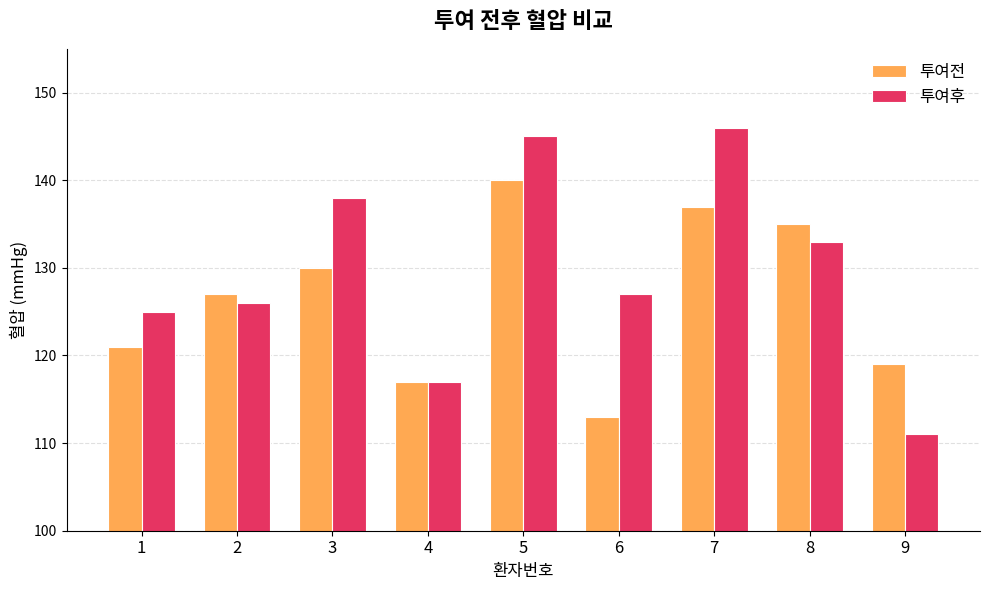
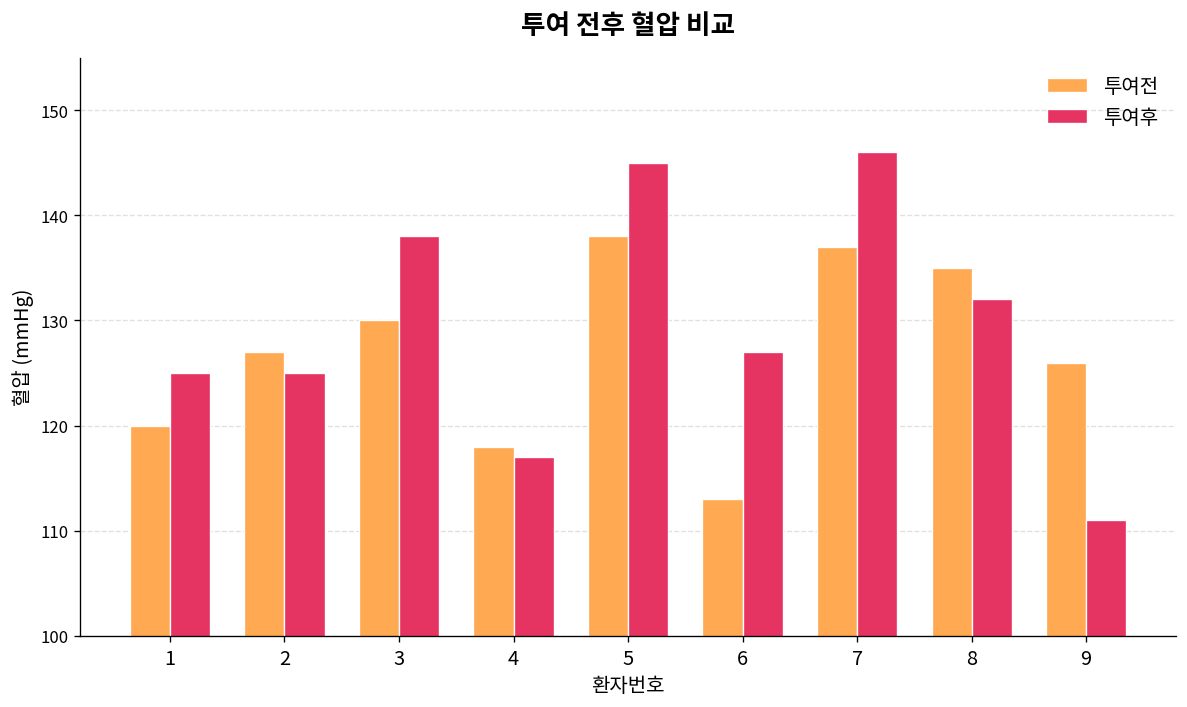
투여전, 1: 121 -> 120
투여후, 2: 126 -> 125
투여전, 4: 117 -> 118
투여전, 5: 140 -> 138
투여후, 8: 133 -> 132
투여전, 9: 119 -> 126
